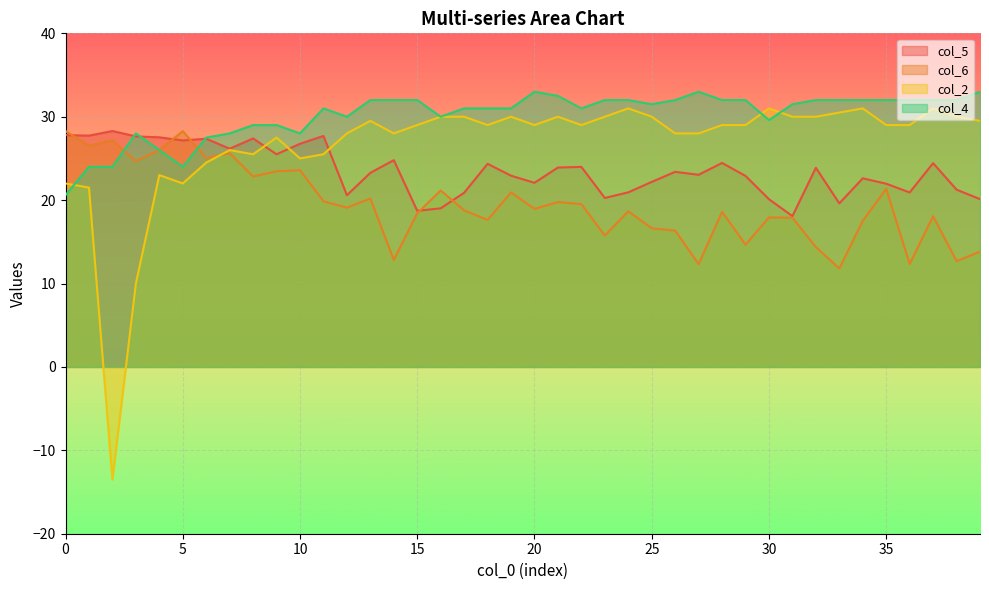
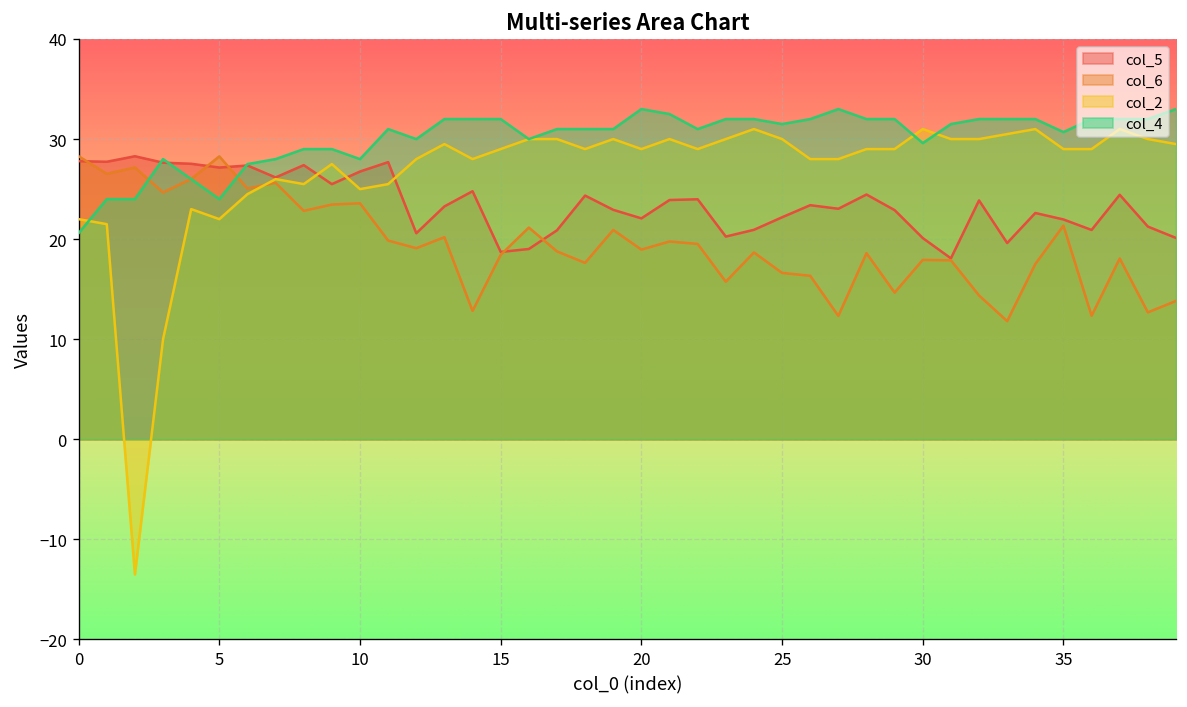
col_4, 35: 32 -> 31
